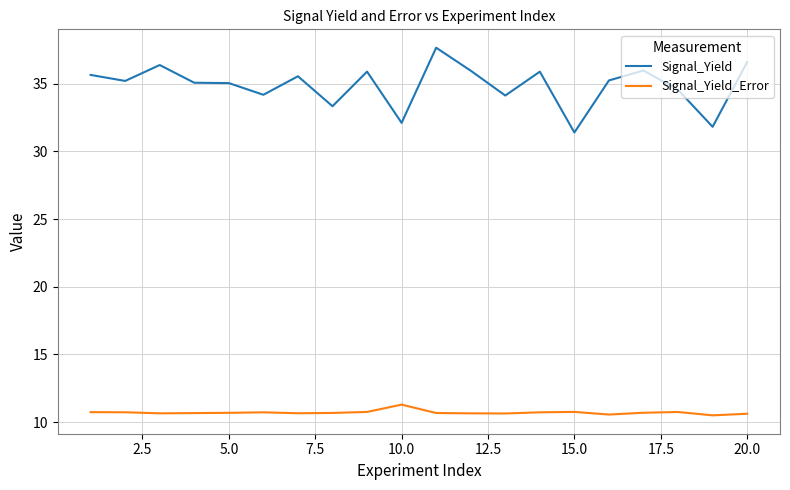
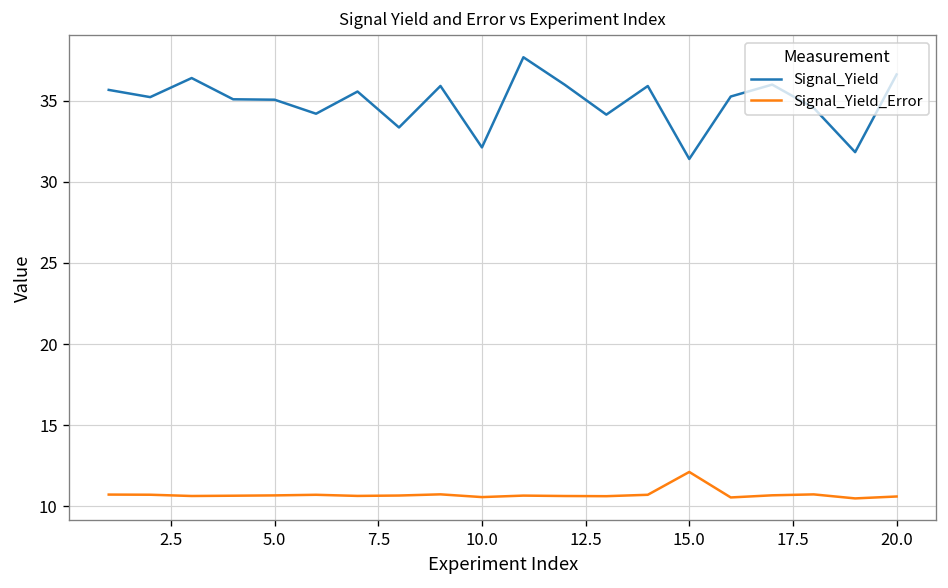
Signal_Yield_Error, 10.0: 11.3 -> 10.6
Signal_Yield_Error, 15.0: 10.7 -> 12.1
